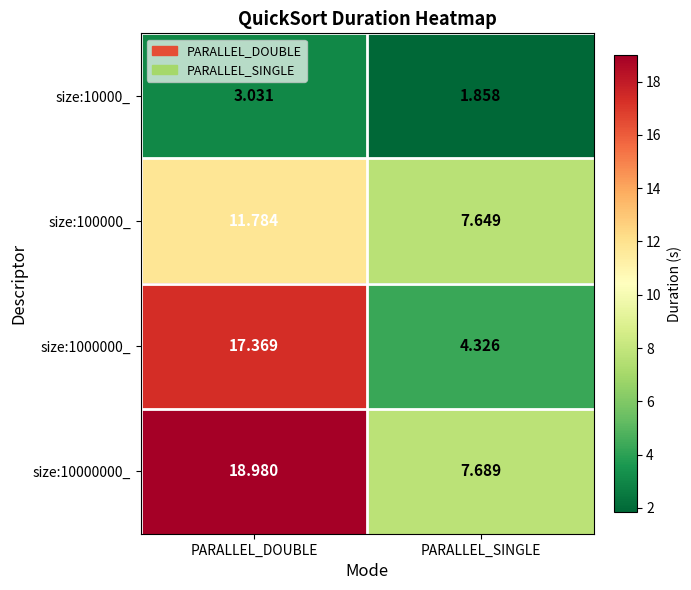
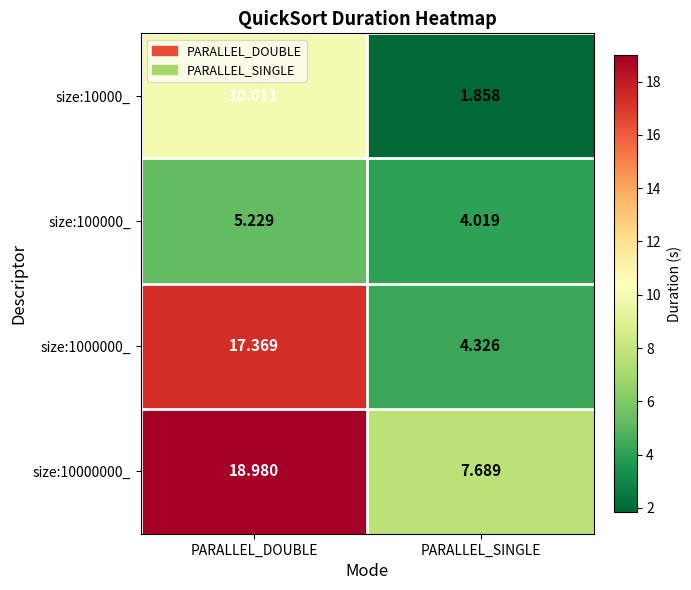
size:10000_, PARALLEL_DOUBLE: 3.031 -> 10.011
size:100000_, PARALLEL_DOUBLE: 11.784 -> 5.229
size:100000_, PARALLEL_SINGLE: 7.649 -> 4.019
